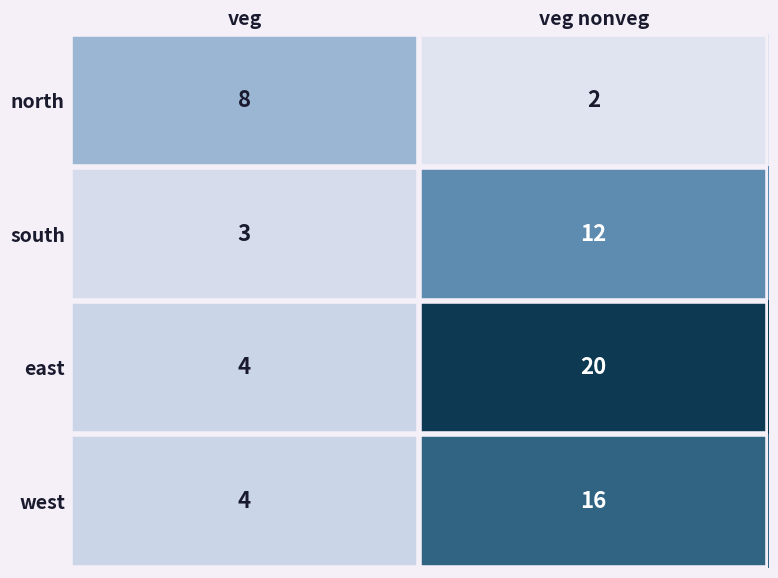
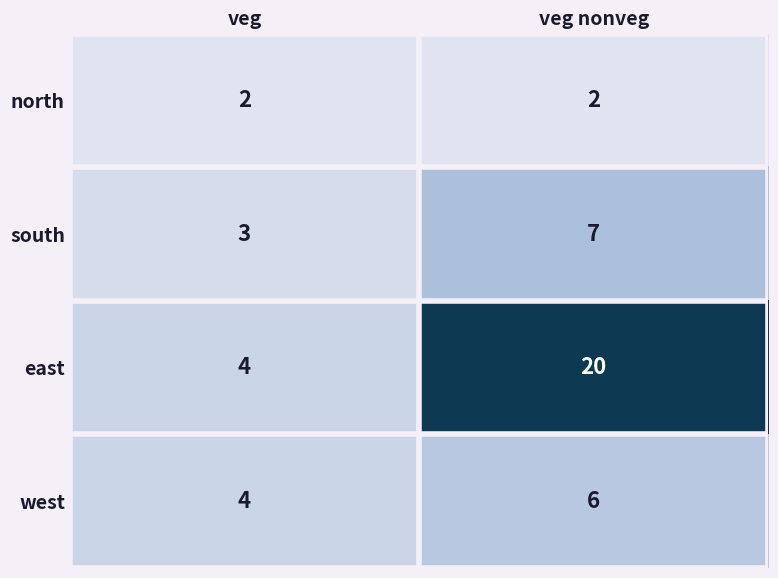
north, veg: 8 -> 2
south, veg nonveg: 12 -> 7
west, veg nonveg: 16 -> 6
